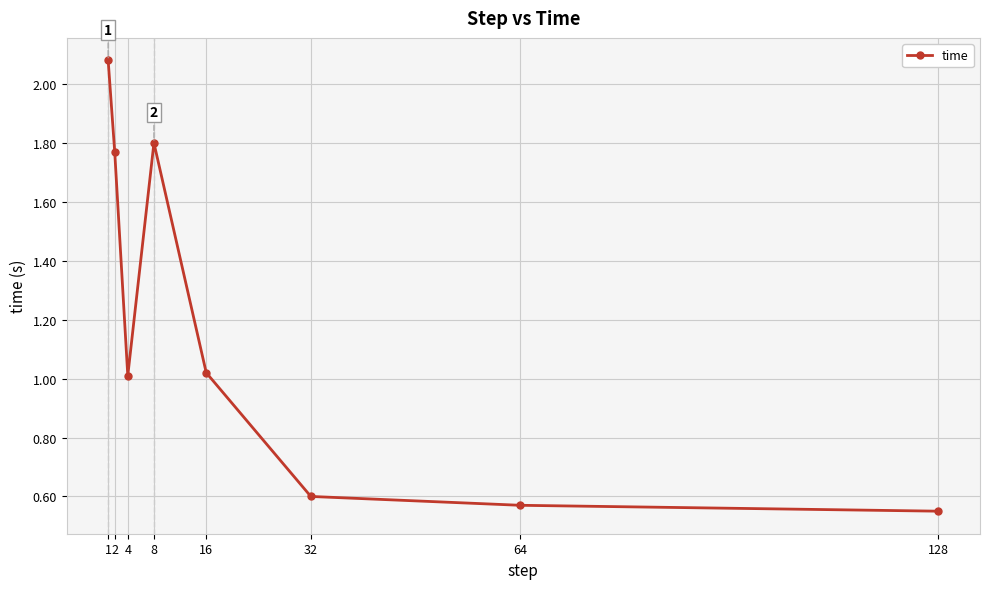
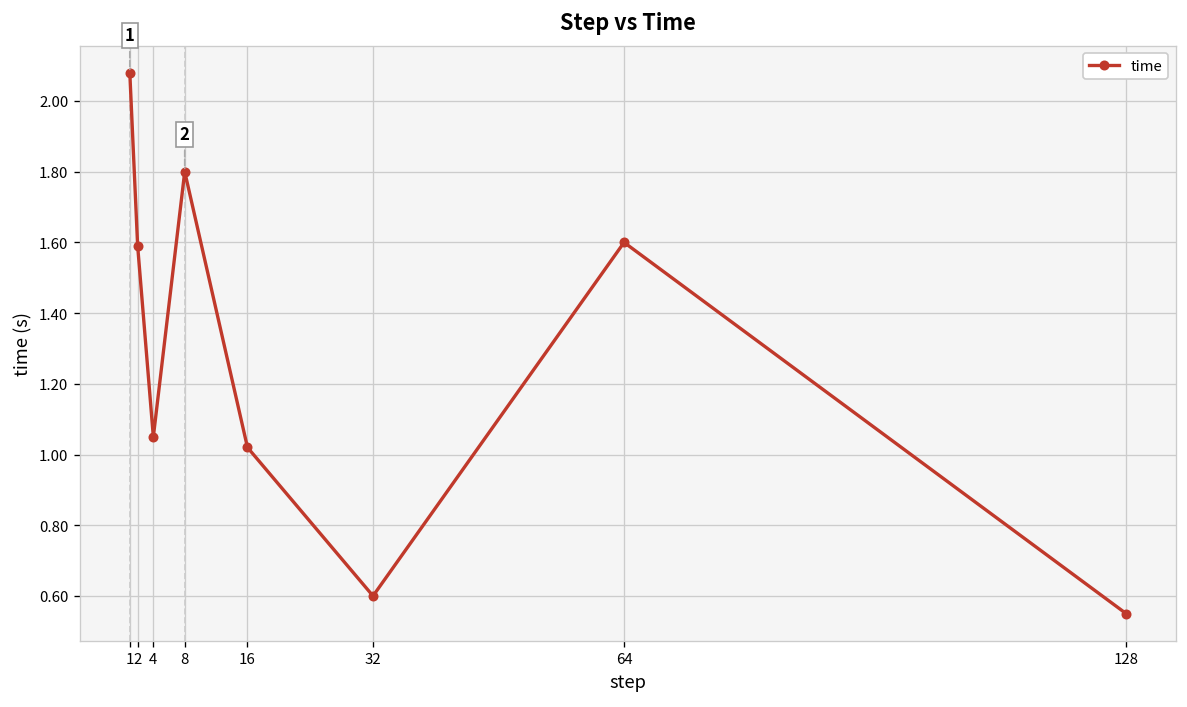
2: 1.77 -> 1.59
4: 1.01 -> 1.05
64: 0.57 -> 1.60
